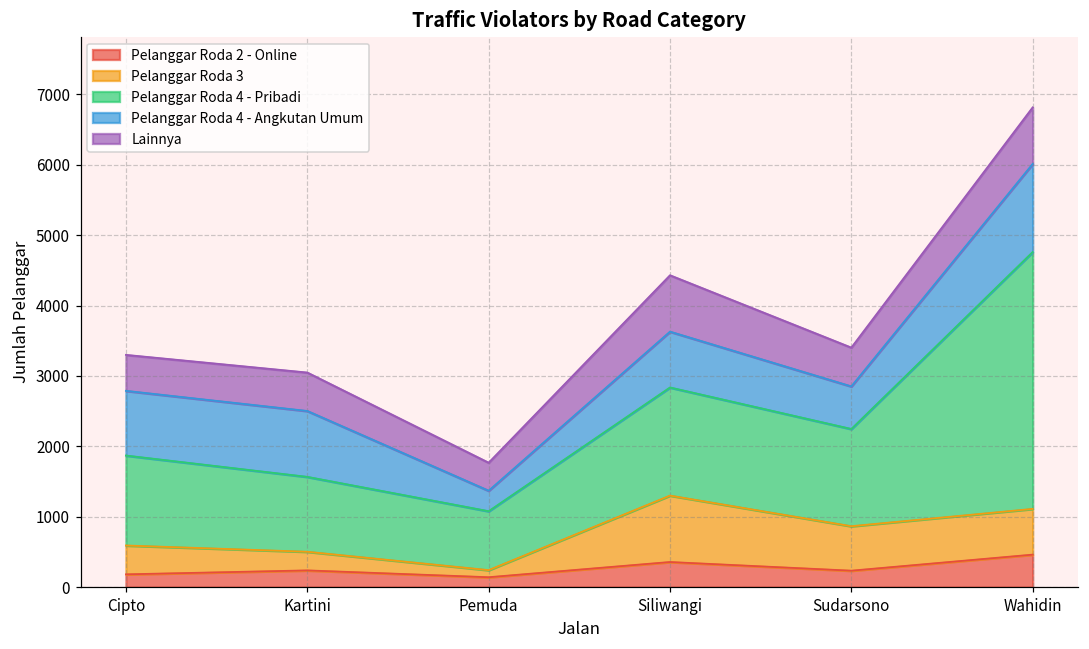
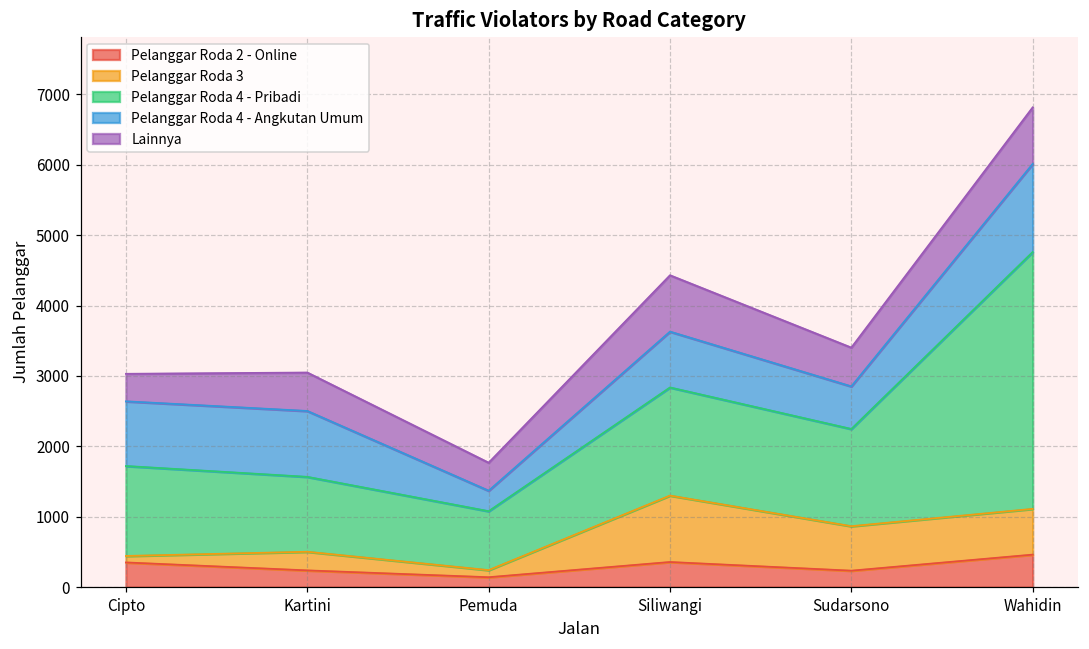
Pelanggar Roda 2 - Online, Cipto: 200 -> 400
Pelanggar Roda 3, Cipto: 400 -> 100
Lainnya, Cipto: 500 -> 400
